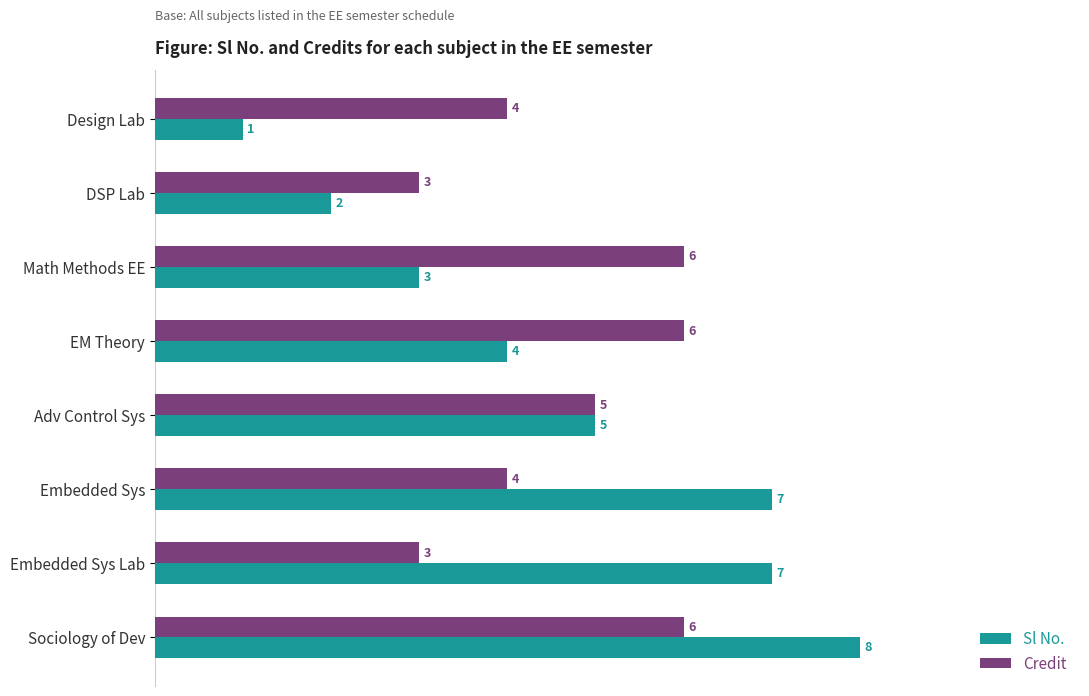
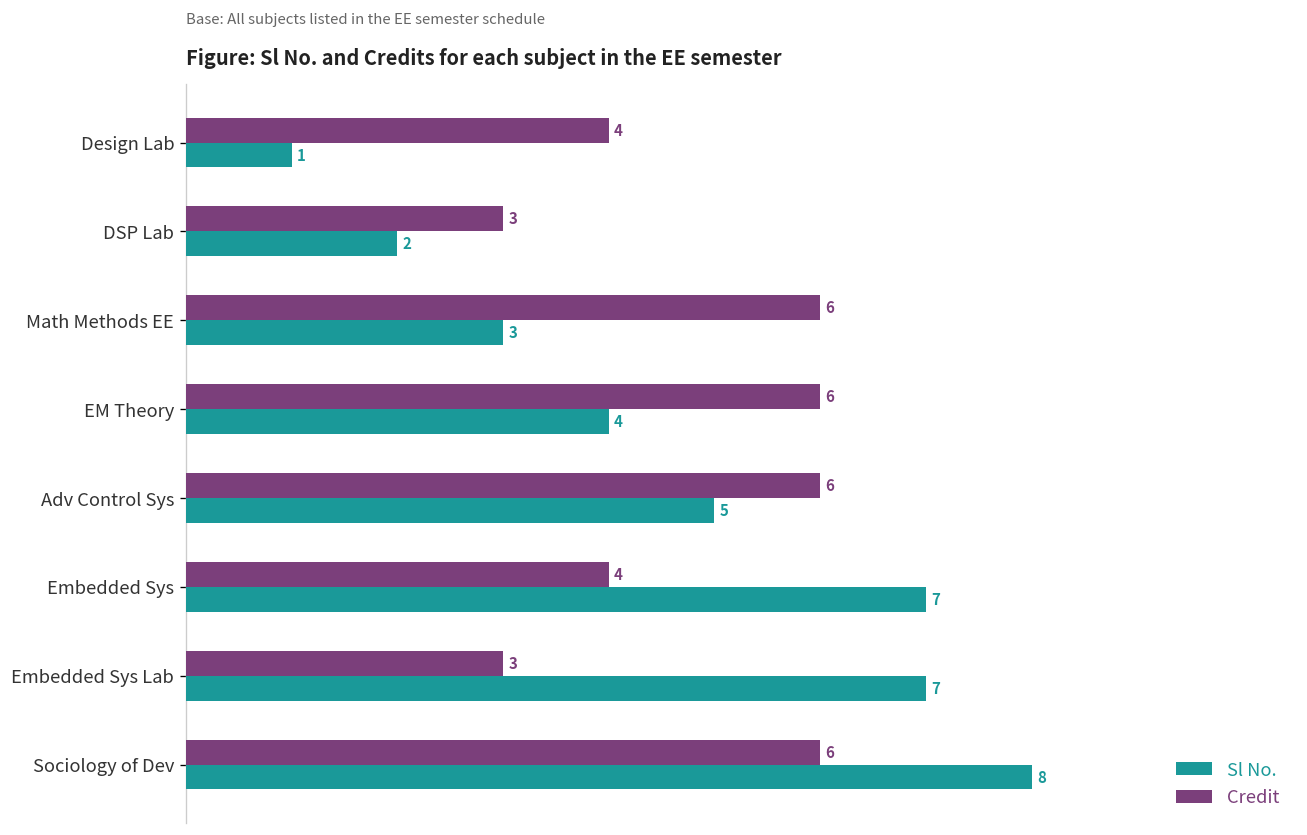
Credit, Adv Control Sys: 5 -> 6
